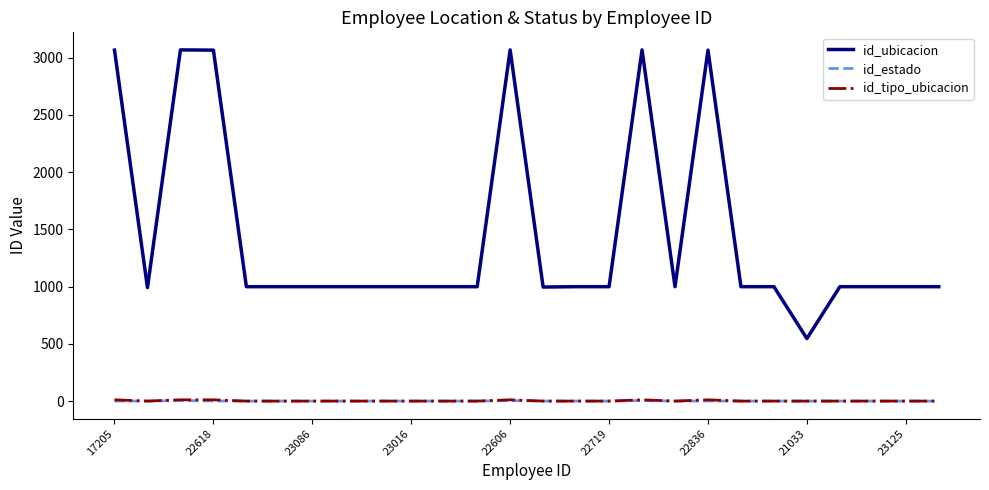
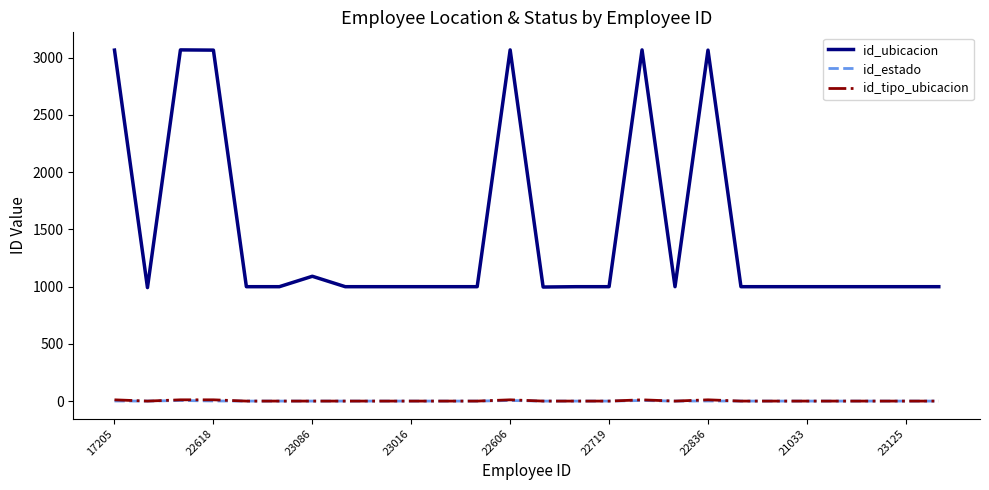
id_ubicacion, 23086: 1000 -> 1090
id_ubicacion, 21033: 550 -> 1000
